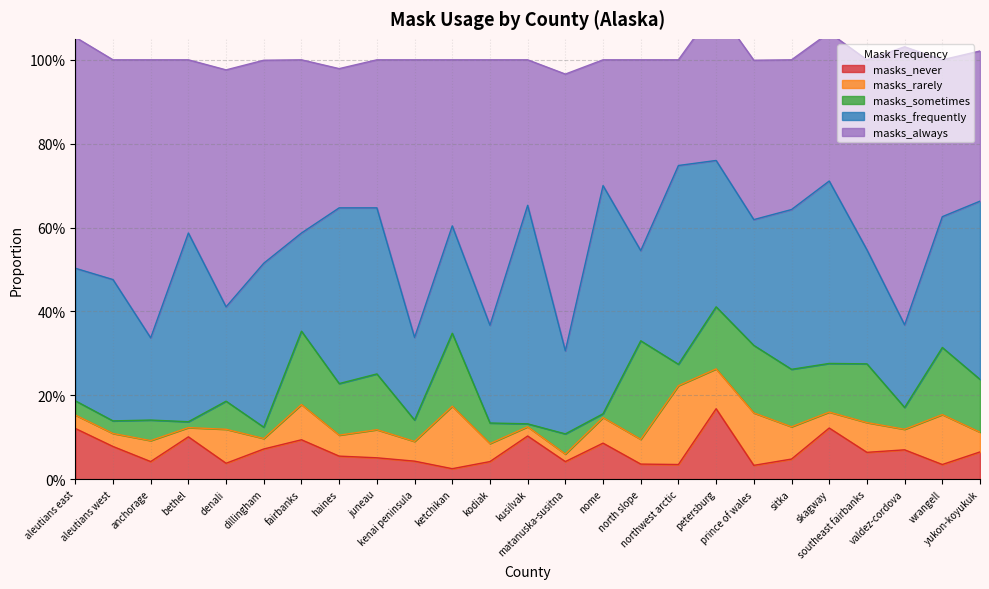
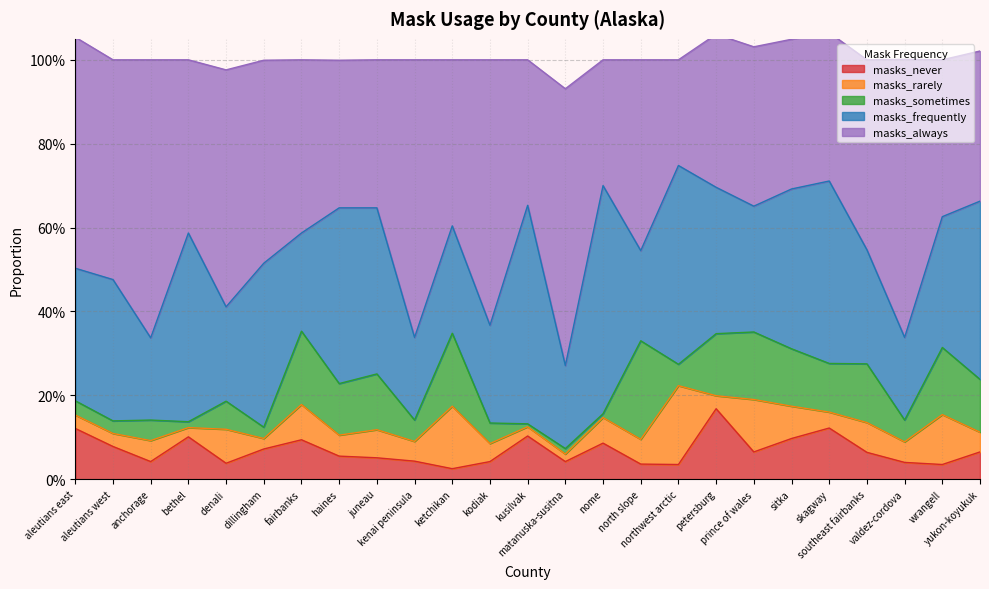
masks_always, haines: 33% -> 35%
masks_sometimes, matanuska-susitna: 5% -> 1%
masks_rarely, petersburg: 10% -> 3%
masks_never, prince of wales: 3% -> 7%
masks_never, sitka: 5% -> 10%
masks_never, valdez-cordova: 7% -> 4%
